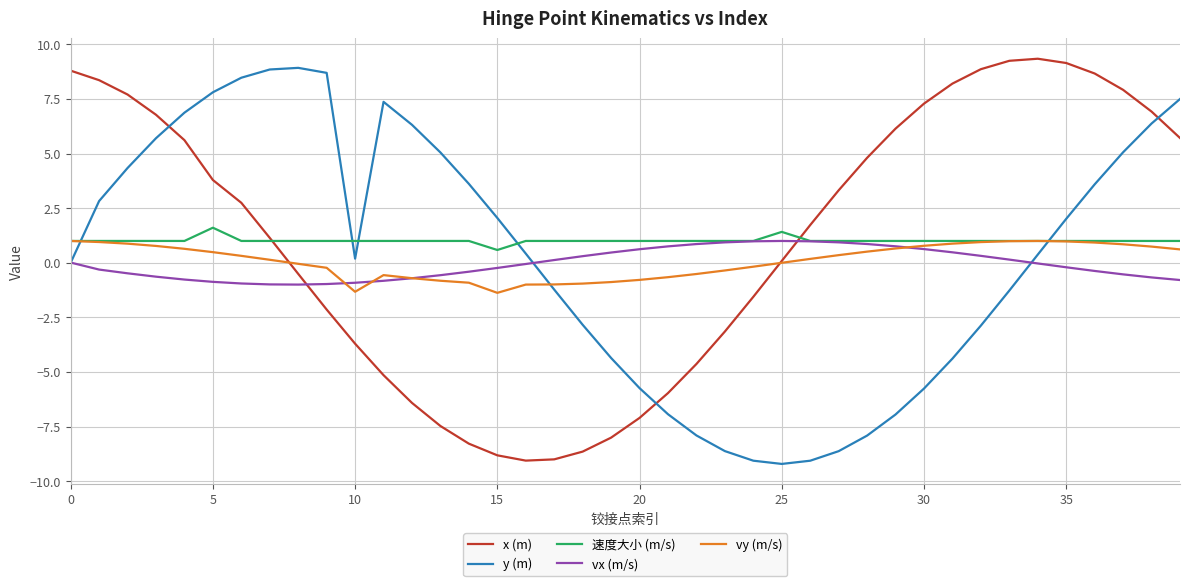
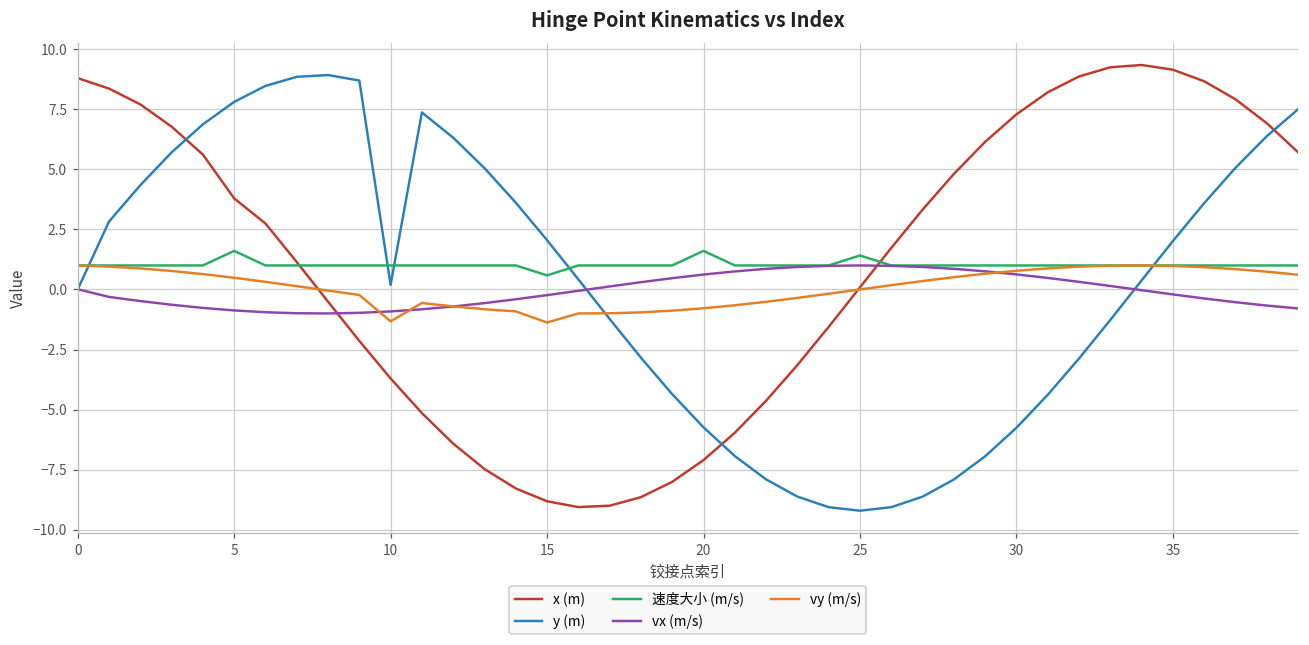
速度大小 (m/s), 20: 1.0 -> 1.6
